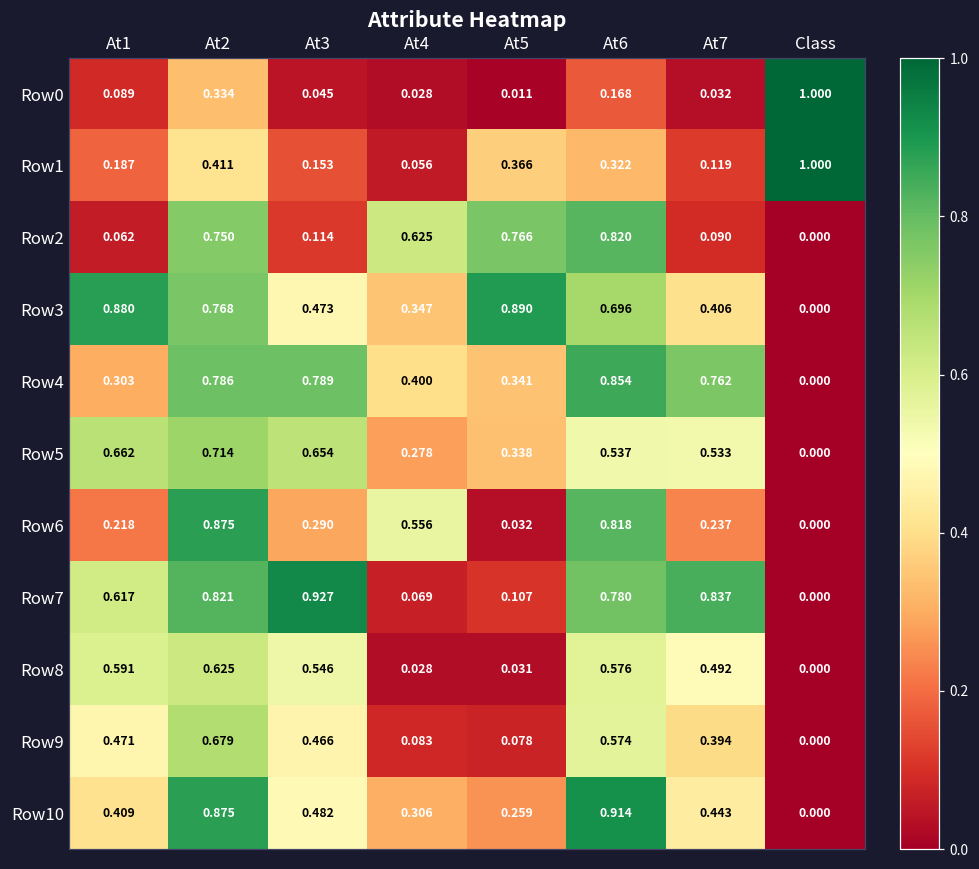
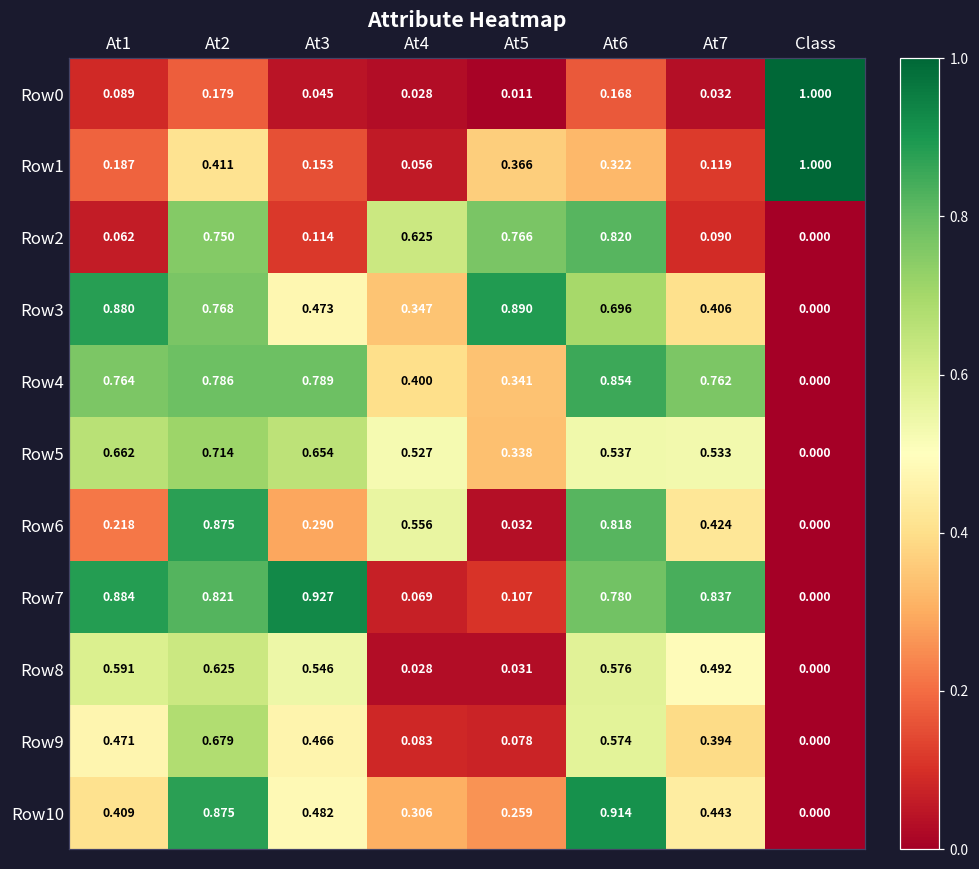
Row0, At2: 0.334 -> 0.179
Row4, At1: 0.303 -> 0.764
Row5, At4: 0.278 -> 0.527
Row6, At7: 0.237 -> 0.424
Row7, At1: 0.617 -> 0.884
